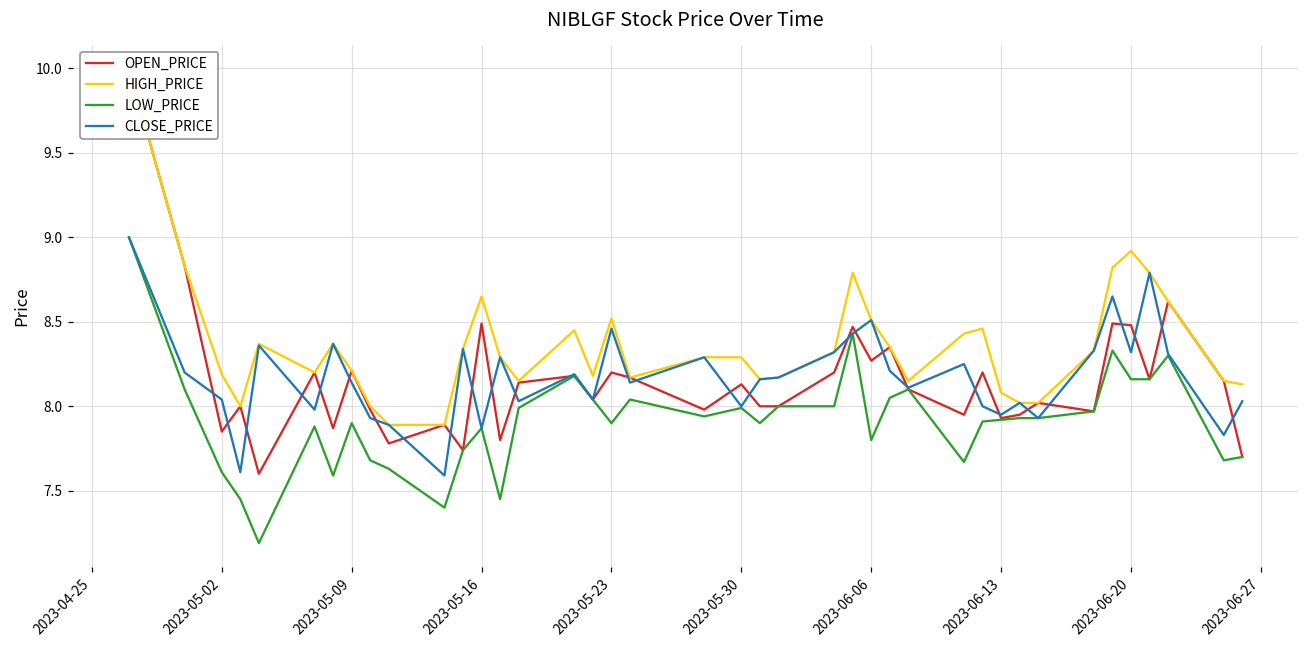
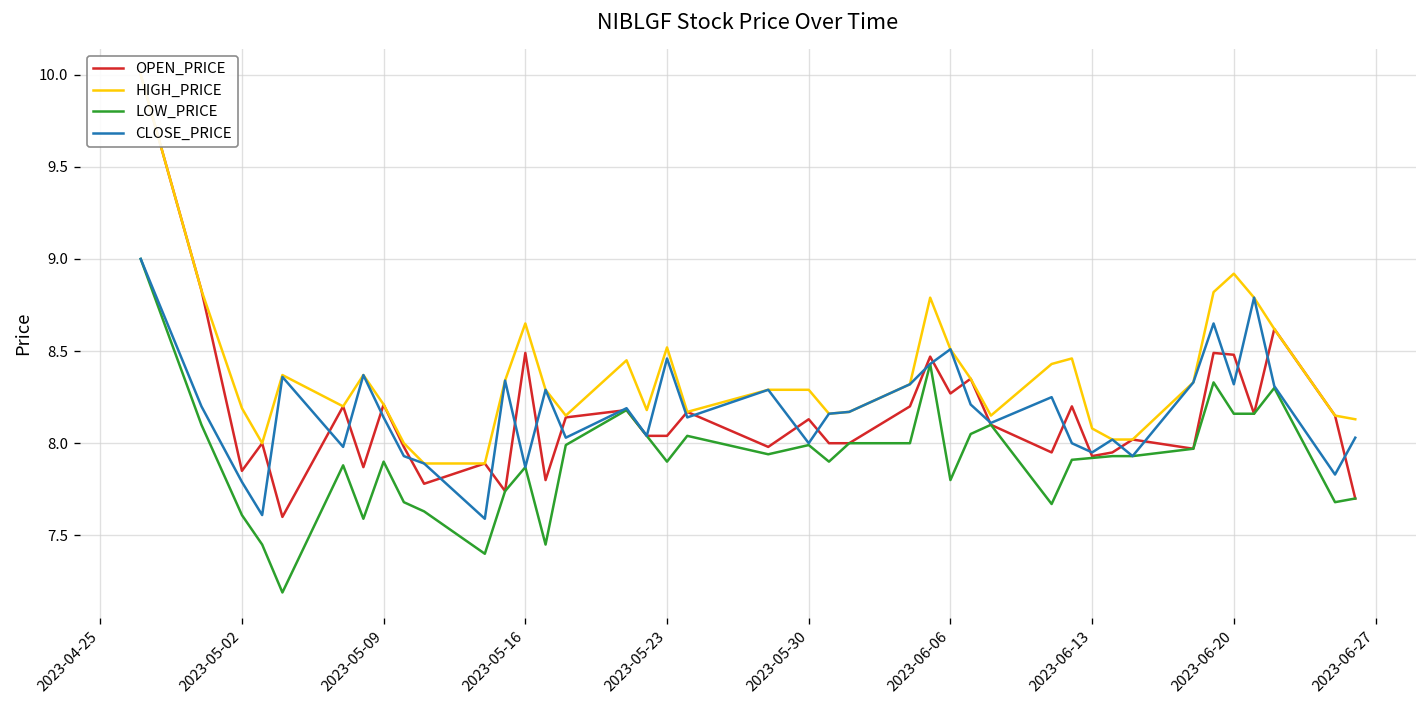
CLOSE_PRICE, 2023-05-02: 8.04 -> 7.79
OPEN_PRICE, 2023-05-23: 8.20 -> 8.04
